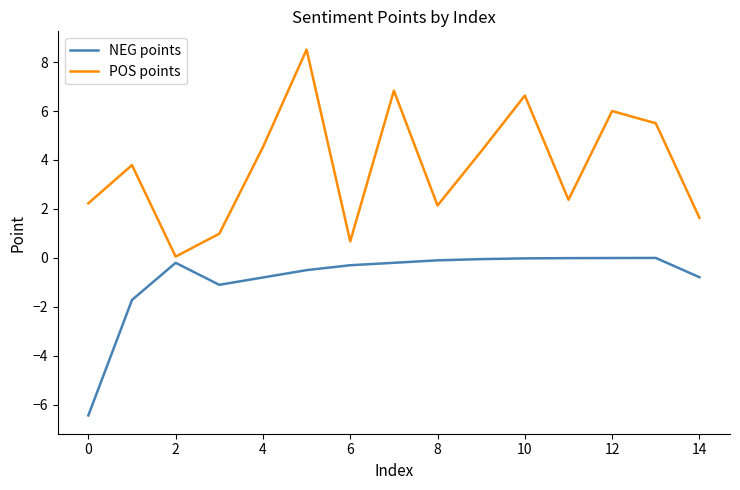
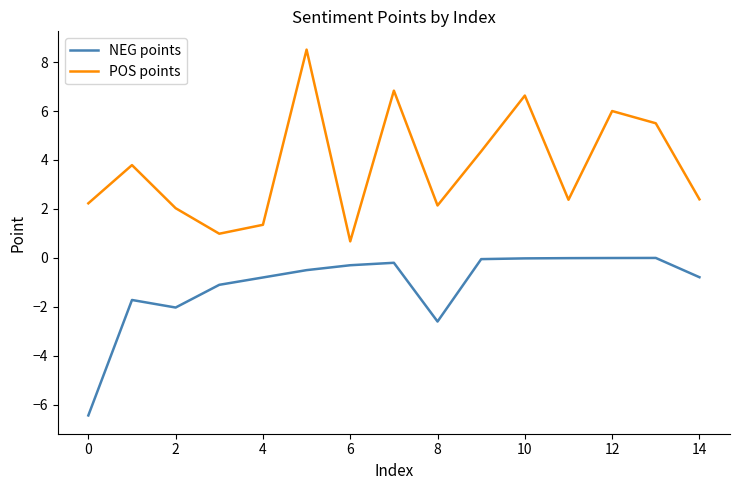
NEG points, 2: -0.2 -> -2.0
POS points, 2: 0.1 -> 2.0
POS points, 4: 4.5 -> 1.4
NEG points, 8: -0.1 -> -2.6
POS points, 14: 1.6 -> 2.4
